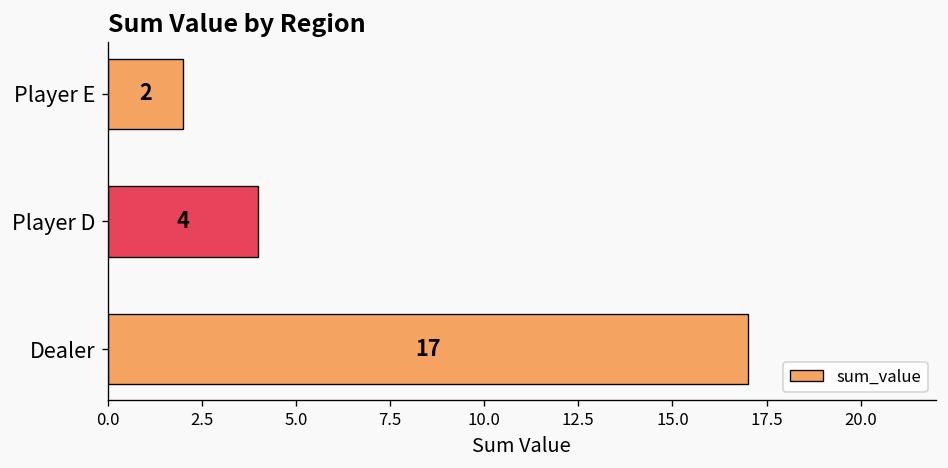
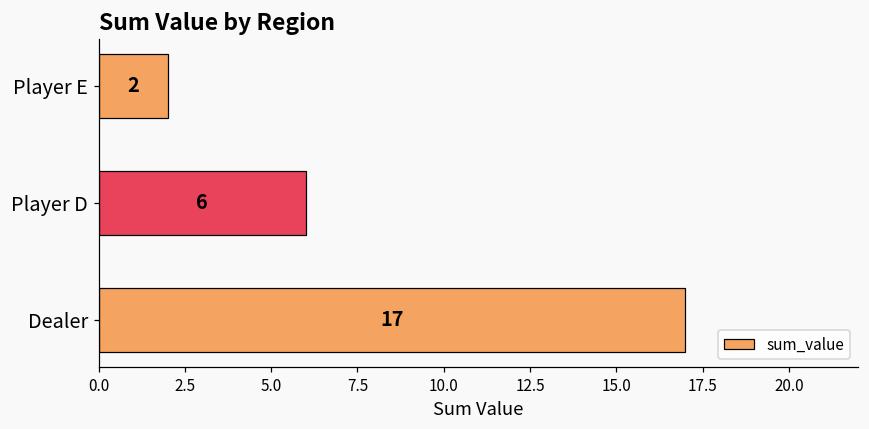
Player D: 4 -> 6
